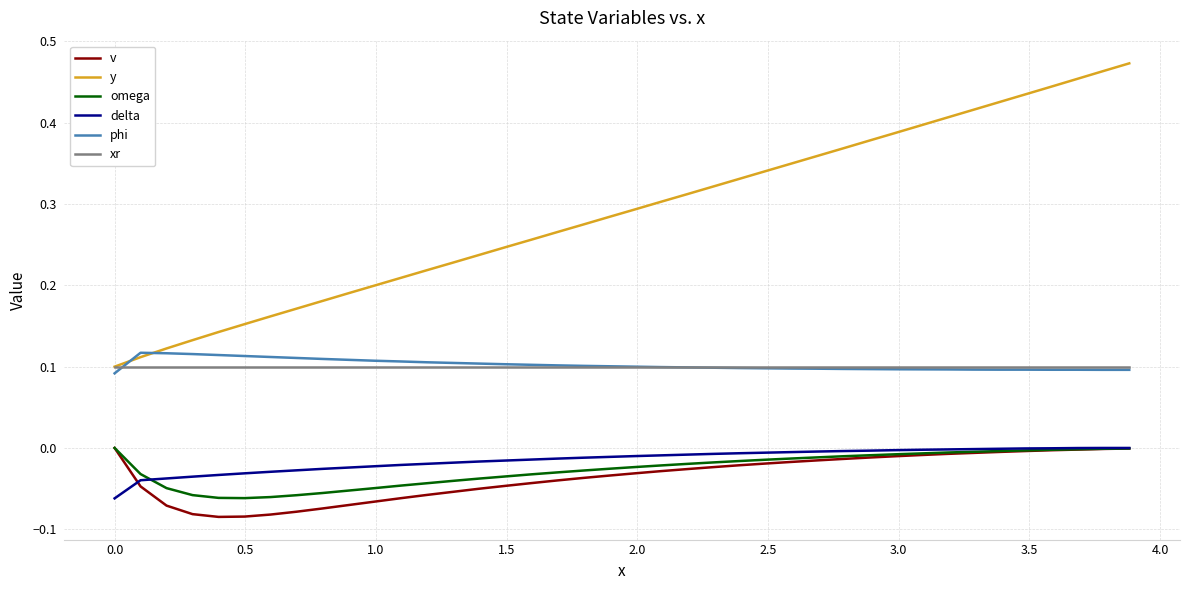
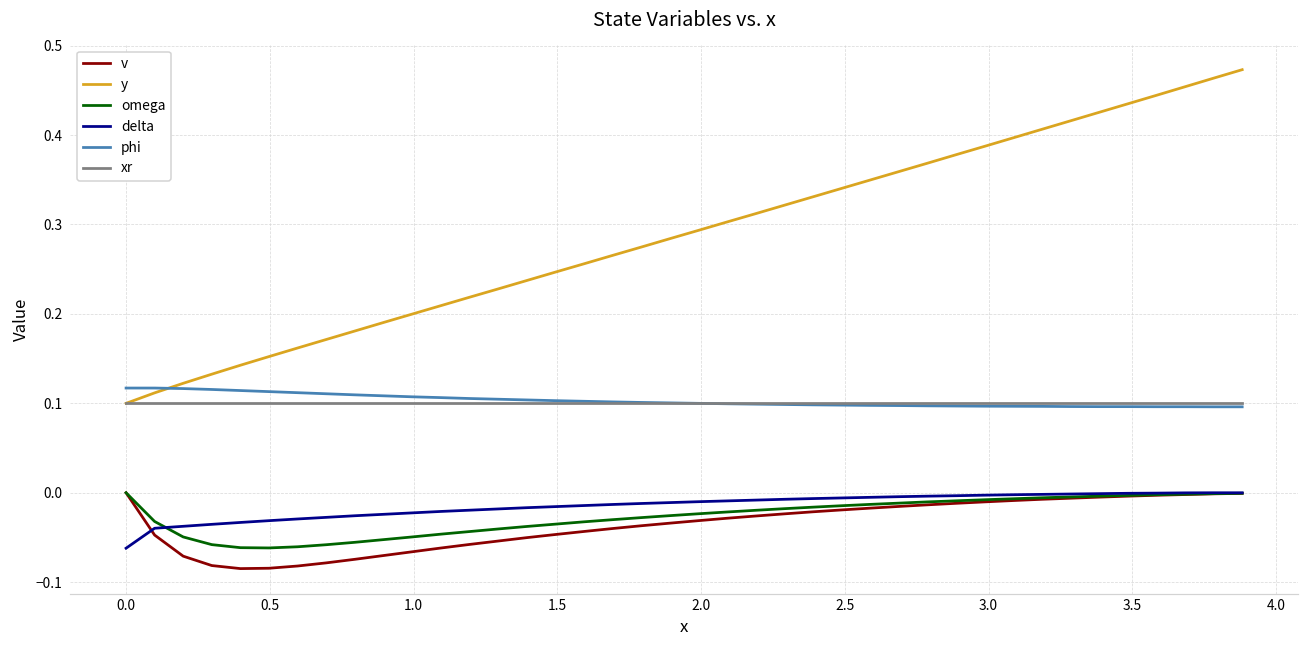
phi, 0.0: 0.09 -> 0.12
